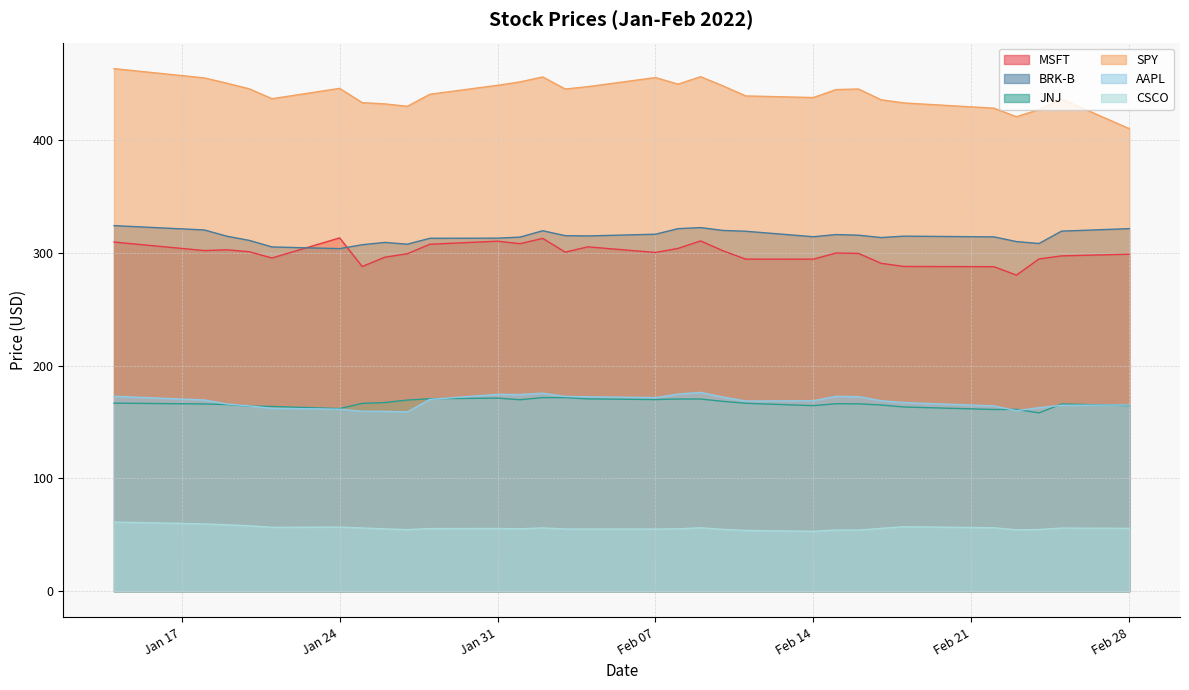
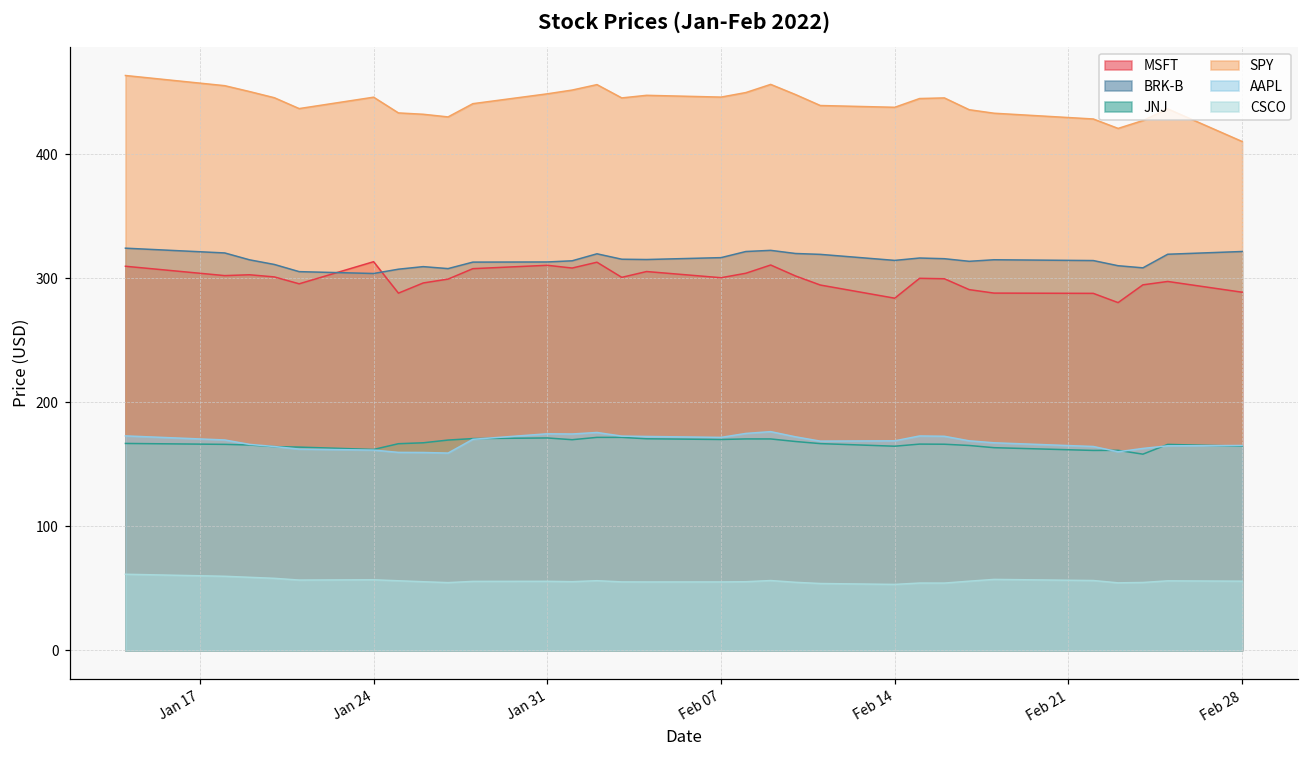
SPY, Feb 07: 455 -> 446
MSFT, Feb 14: 294 -> 284
MSFT, Feb 28: 299 -> 289
